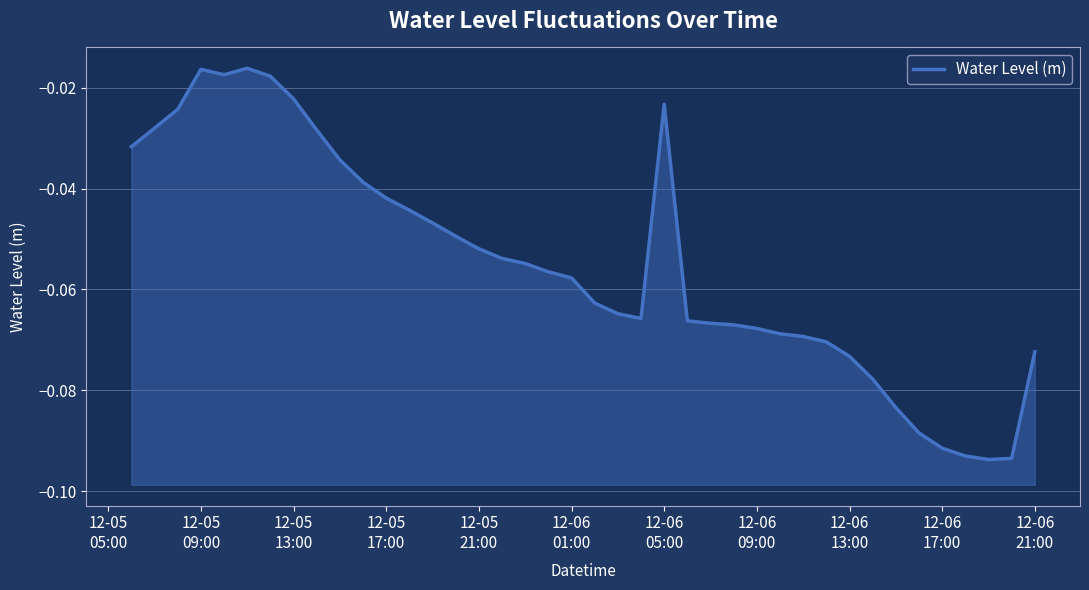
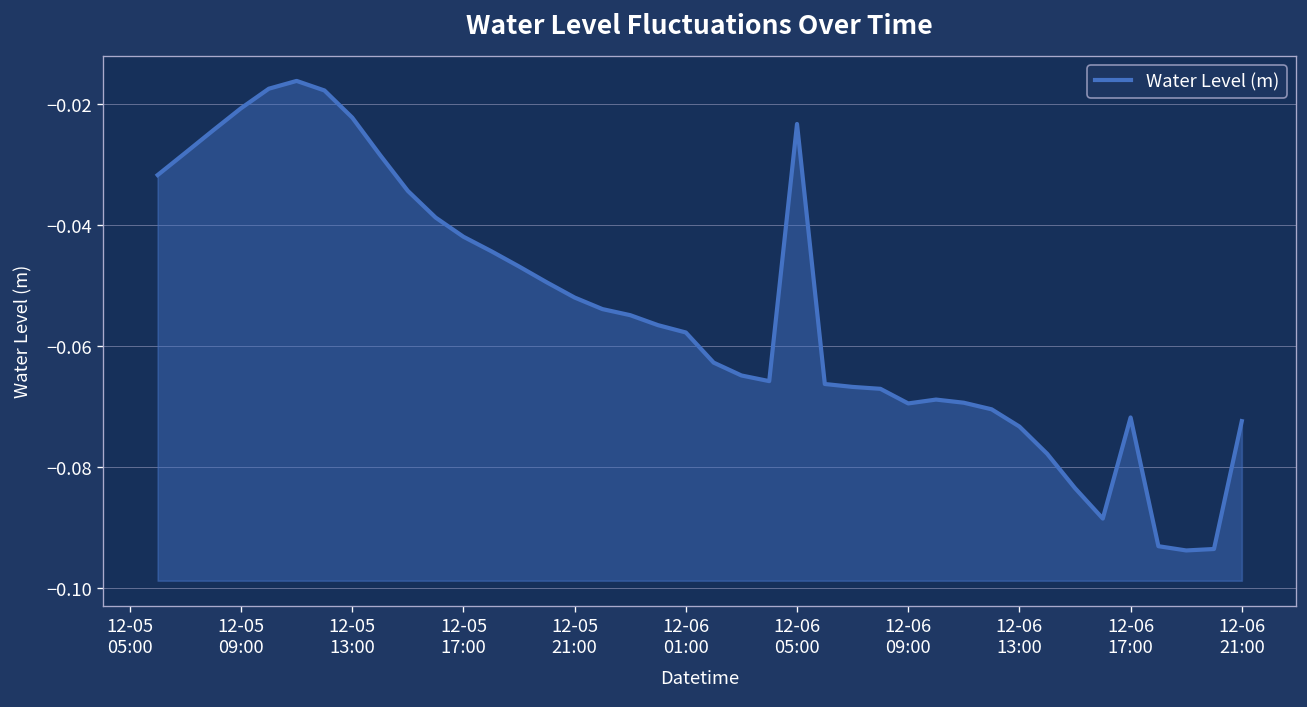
12-05 09:00: -0.016 -> -0.021
12-06 09:00: -0.068 -> -0.069
12-06 17:00: -0.091 -> -0.072
